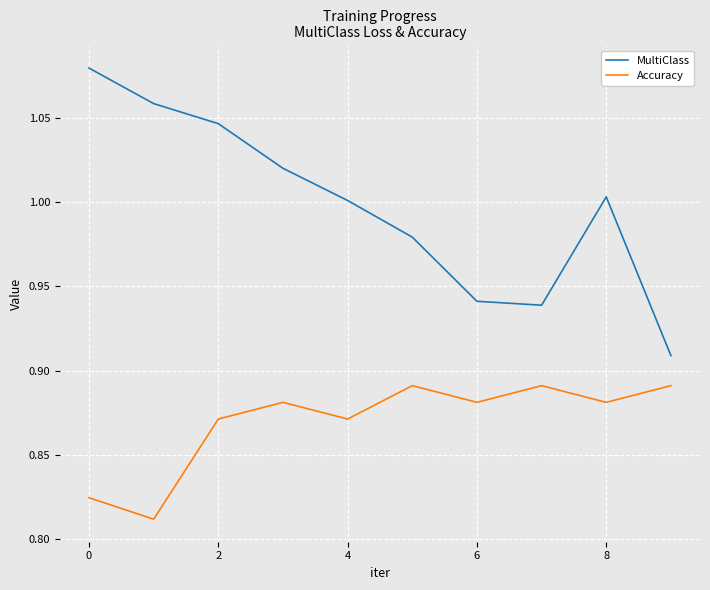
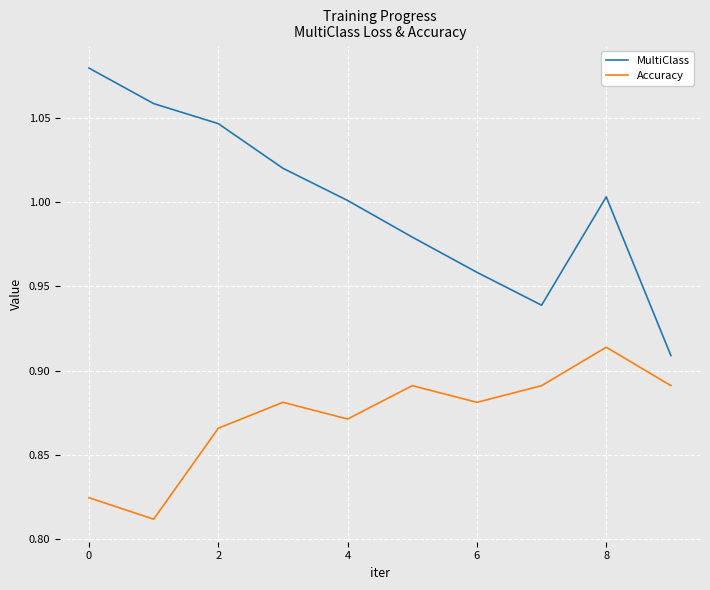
Accuracy, 2: 0.871 -> 0.866
MultiClass, 6: 0.941 -> 0.958
Accuracy, 8: 0.881 -> 0.914
